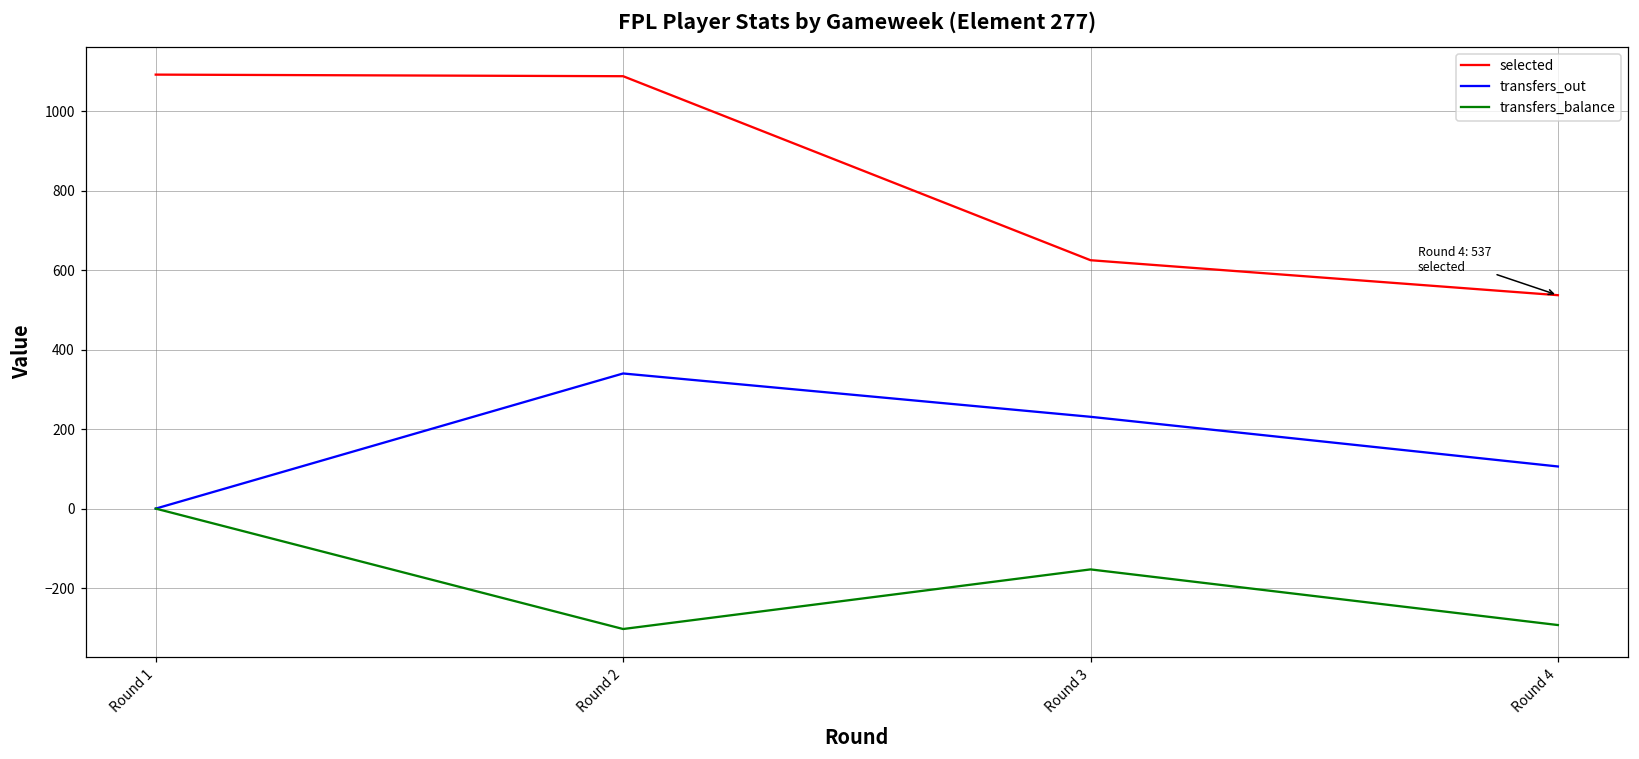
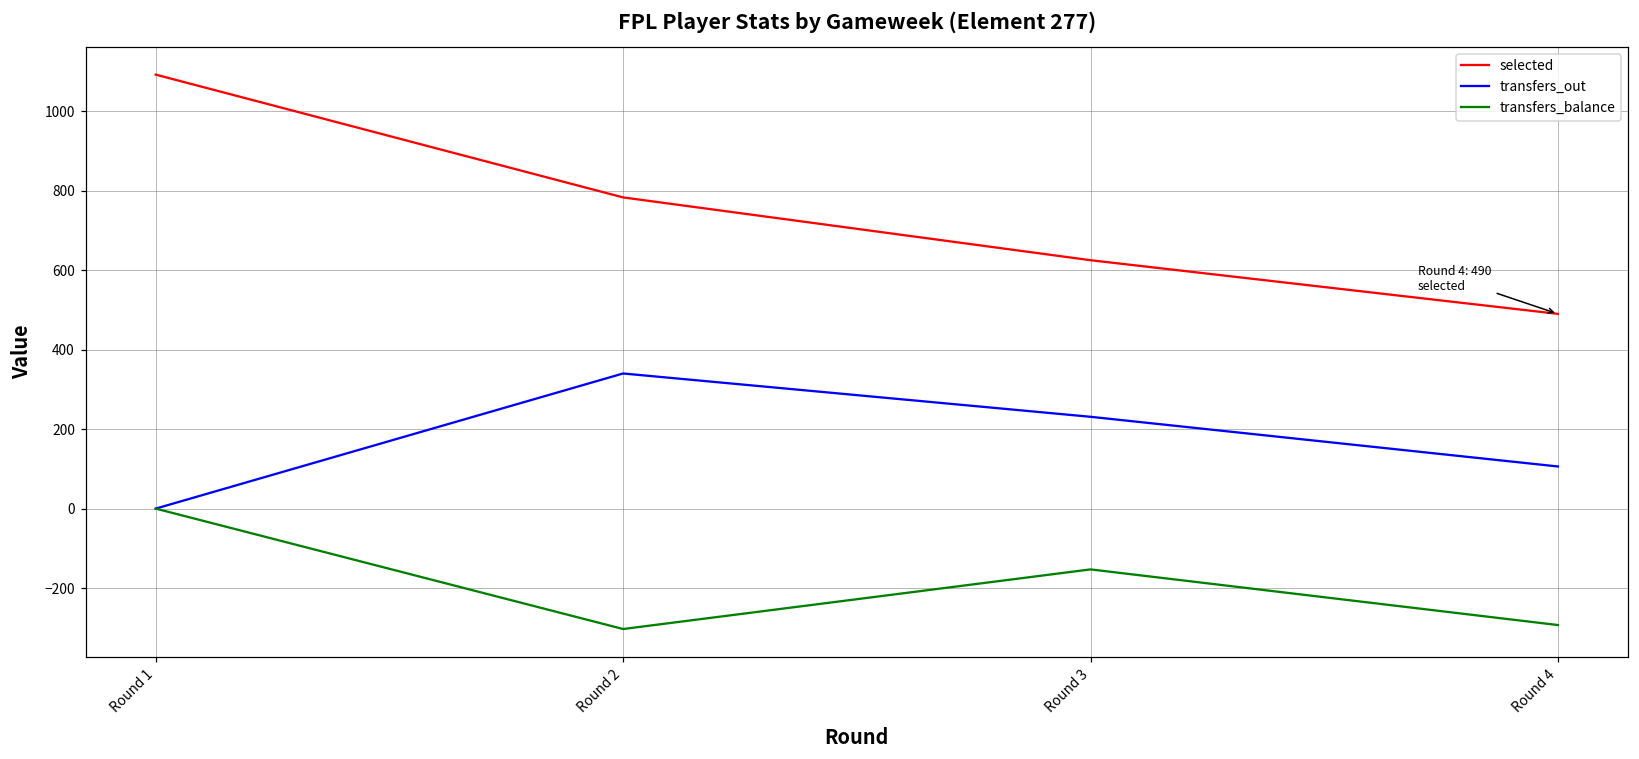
selected, Round 2: 1090 -> 780
selected, Round 4: 537 -> 490
